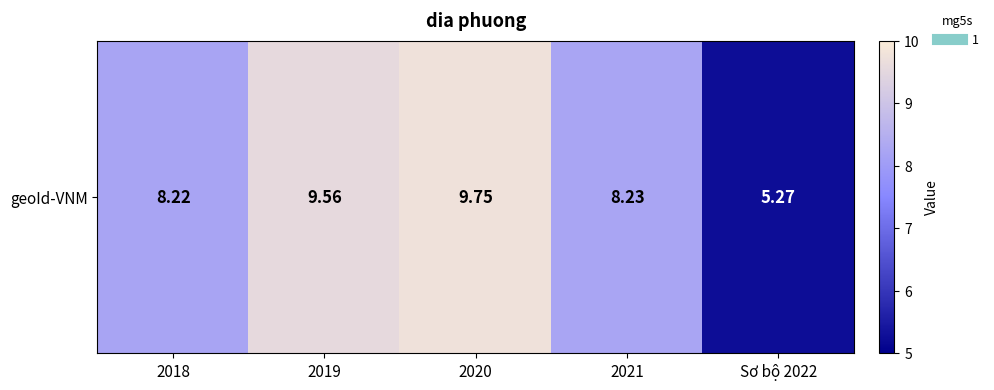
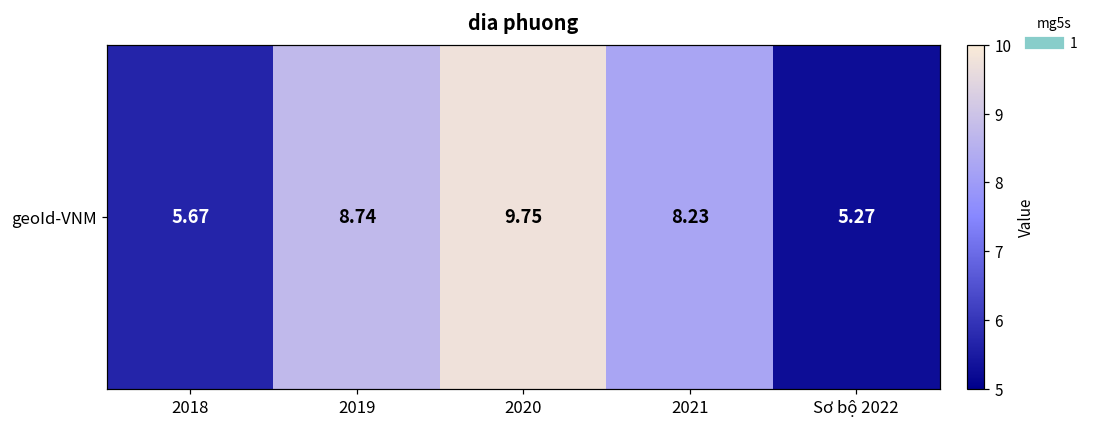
geoId-VNM, 2018: 8.22 -> 5.67
geoId-VNM, 2019: 9.56 -> 8.74
